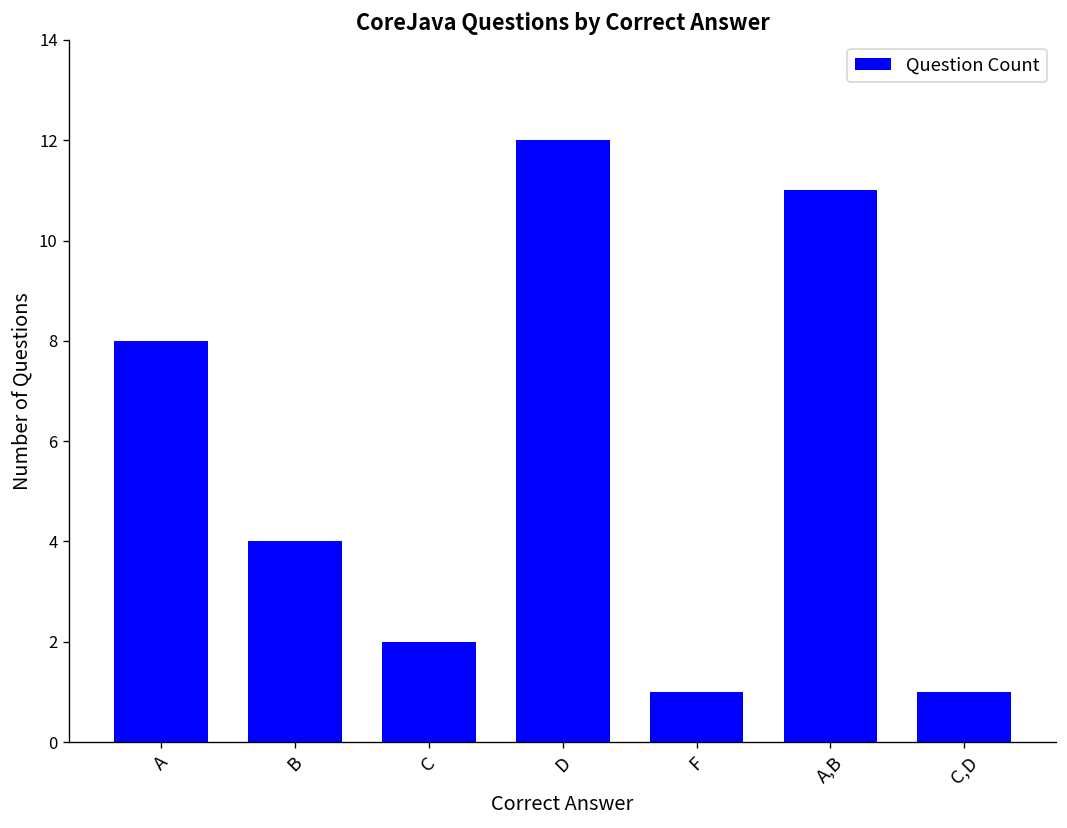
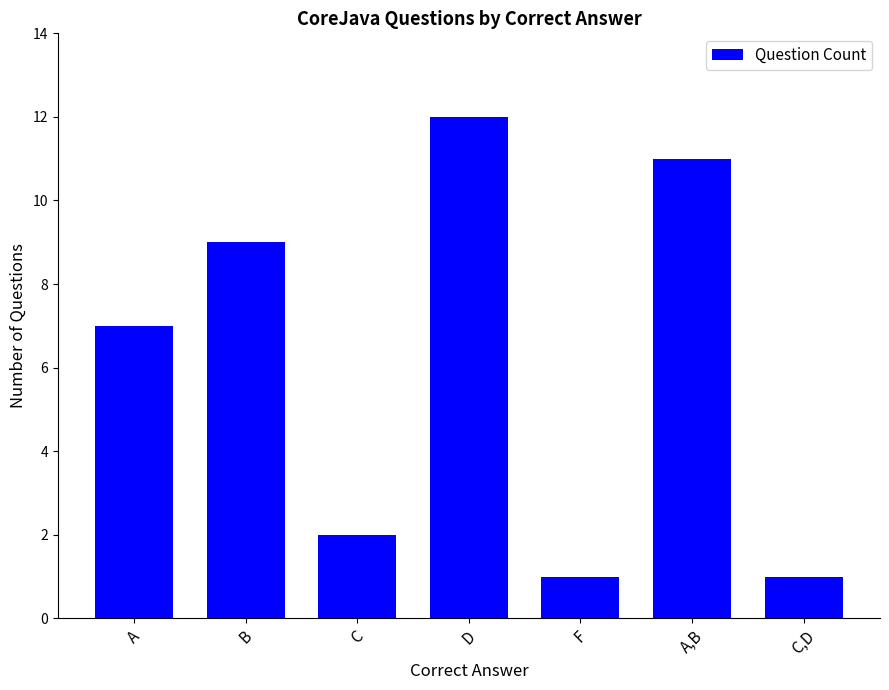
A: 8 -> 7
B: 4 -> 9
